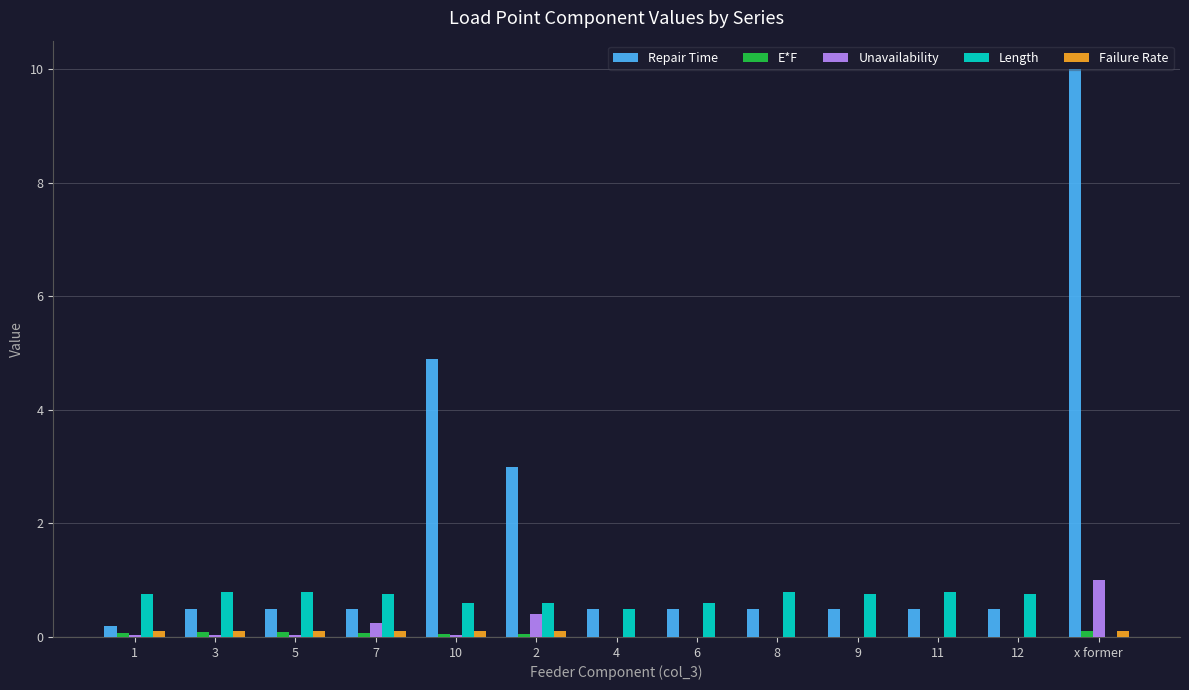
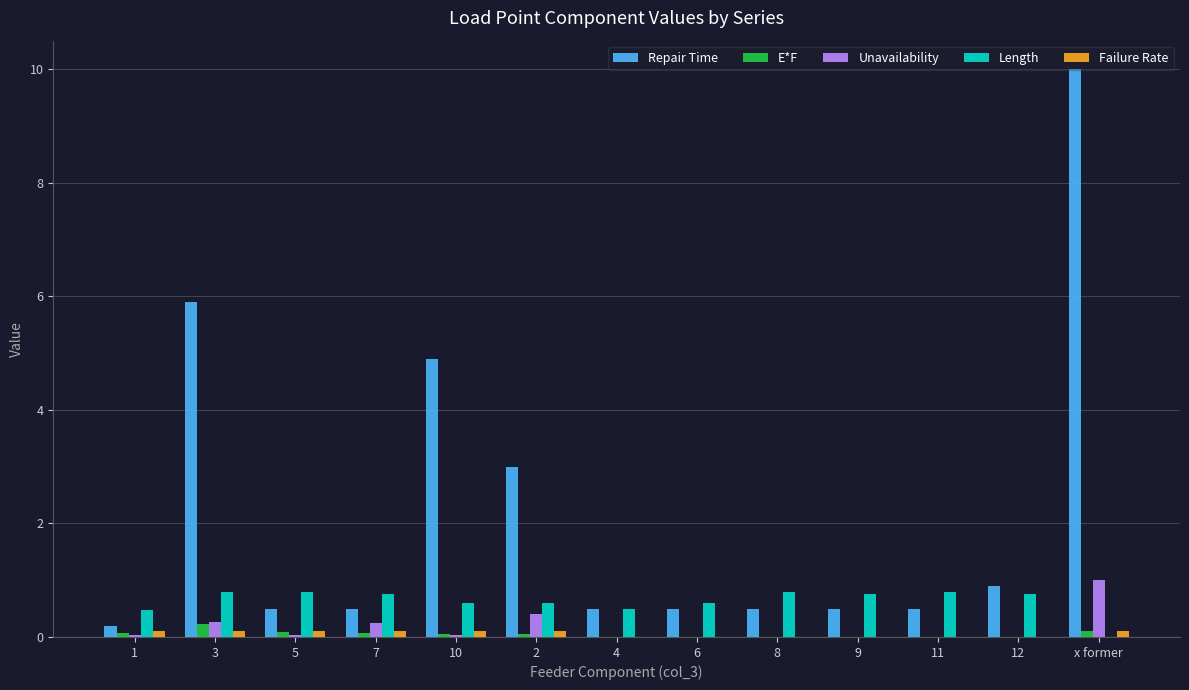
Length, 1: 0.8 -> 0.5
Repair Time, 3: 0.5 -> 5.9
E*F, 3: 0.1 -> 0.2
Unavailability, 3: 0.0 -> 0.3
Repair Time, 12: 0.5 -> 0.9
